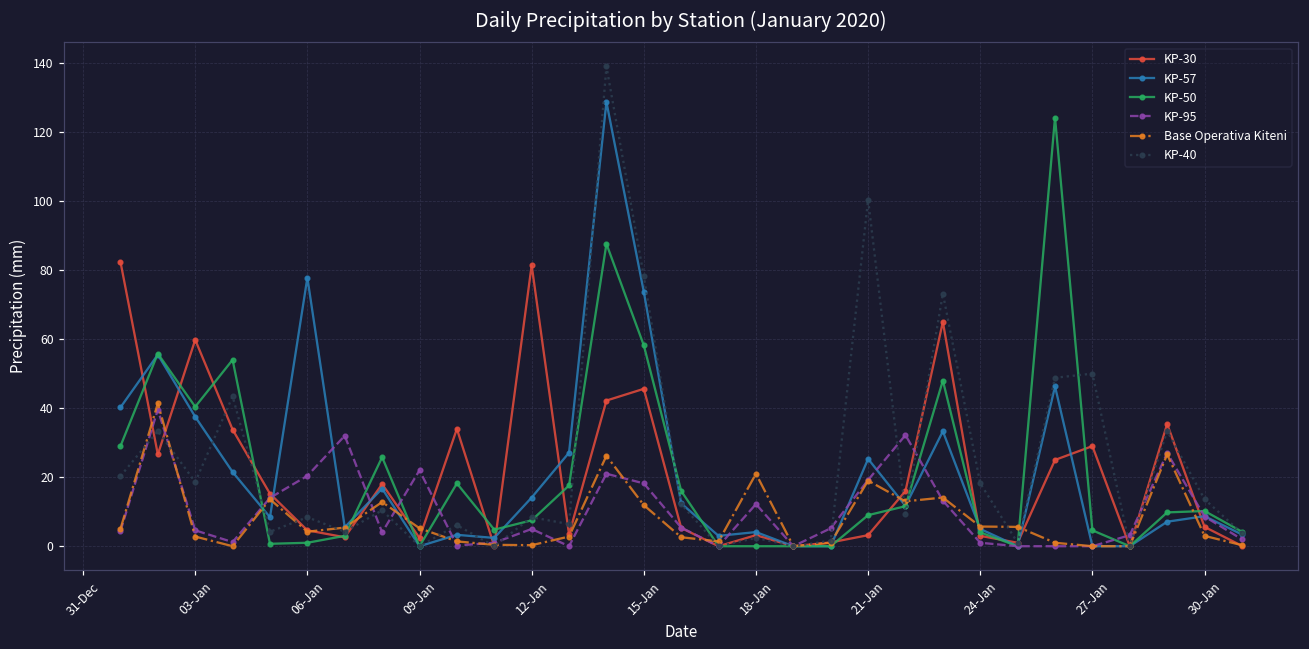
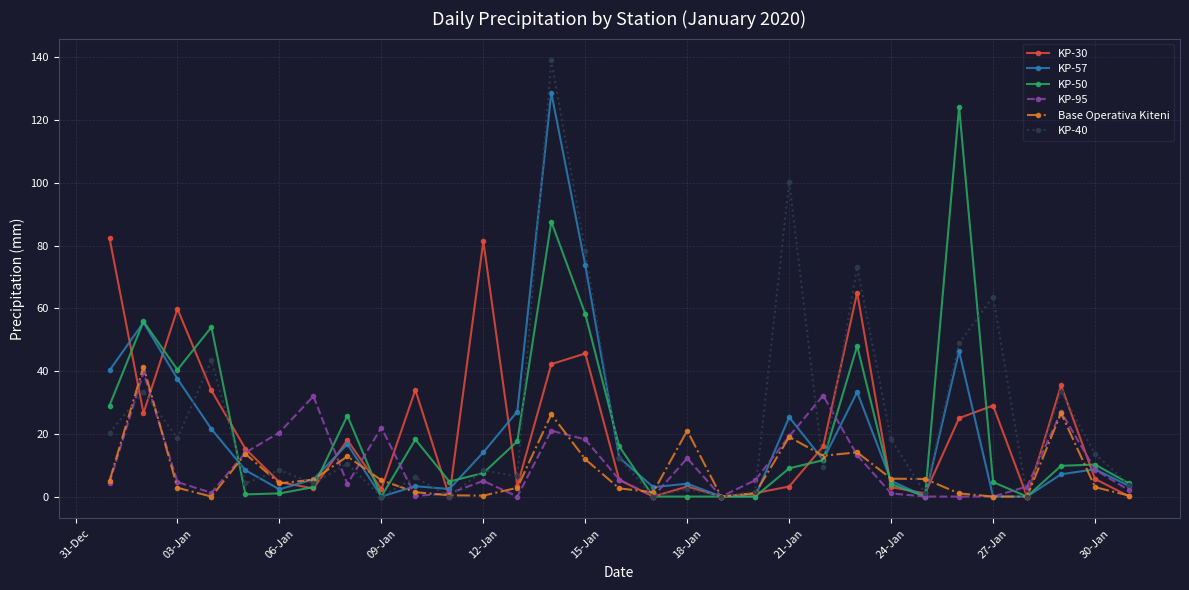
KP-57, 06-Jan: 78 -> 2
KP-40, 27-Jan: 50 -> 64
